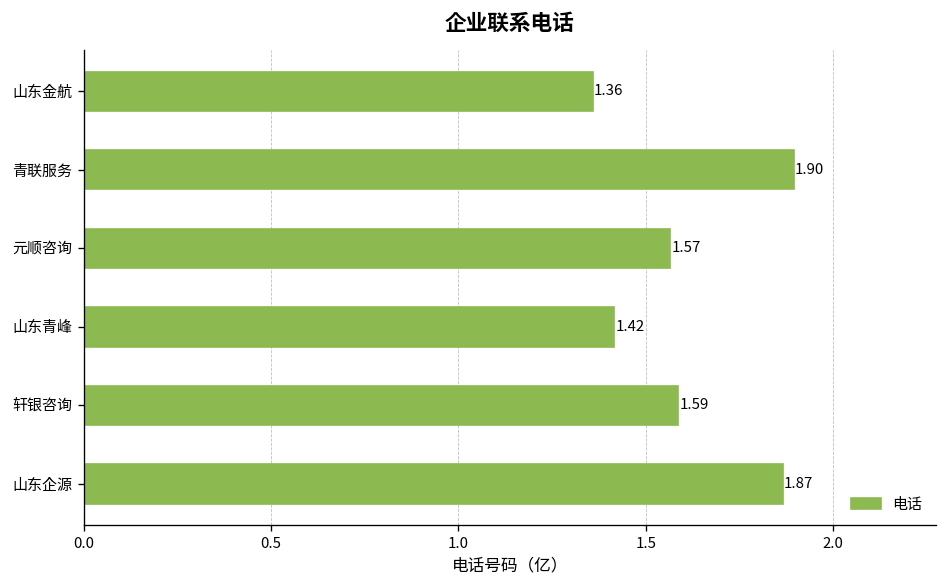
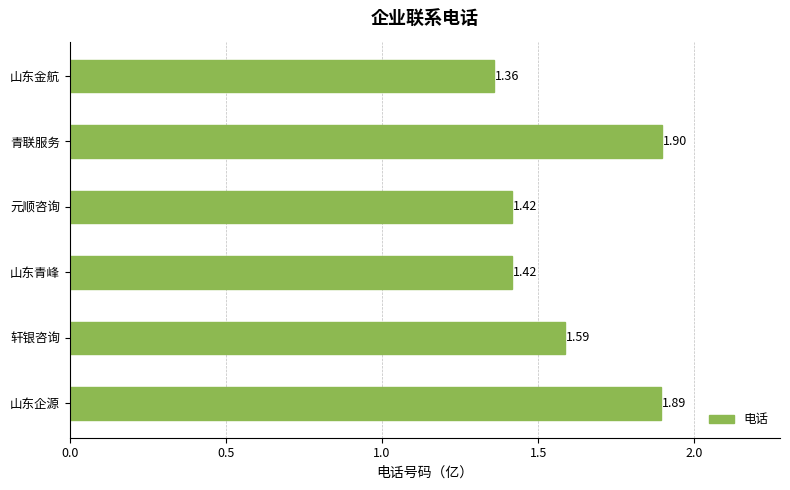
元顺咨询: 1.57 -> 1.42
山东企源: 1.87 -> 1.89
